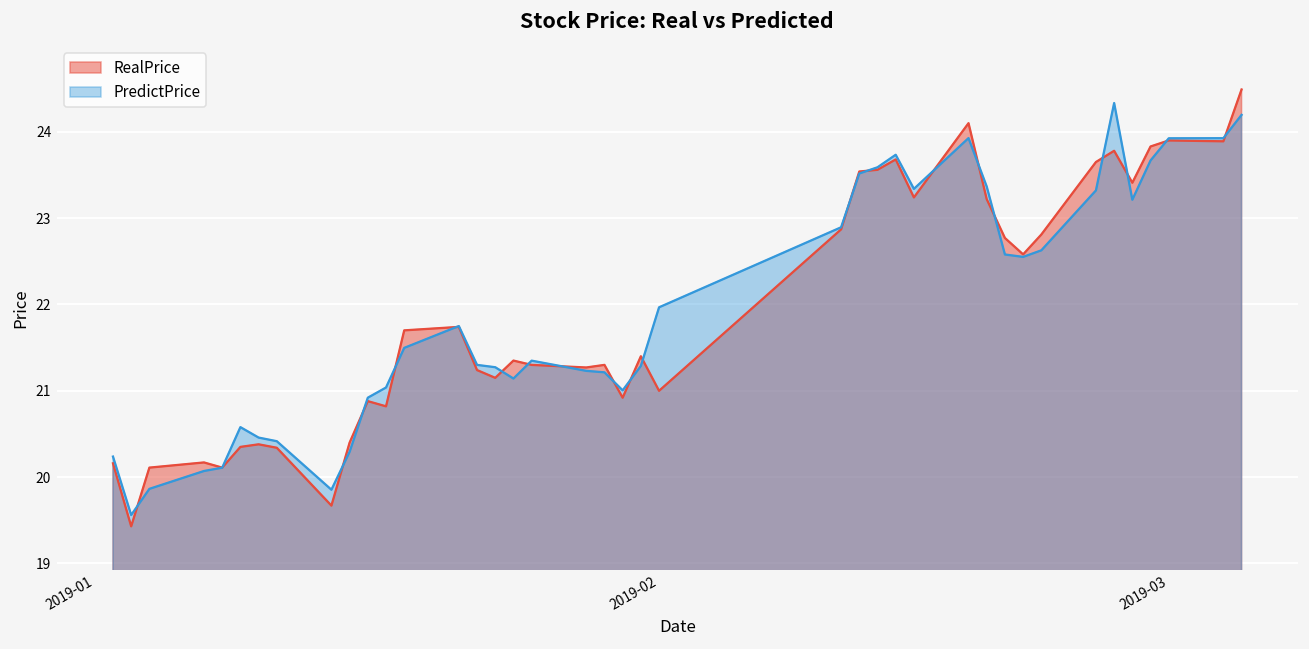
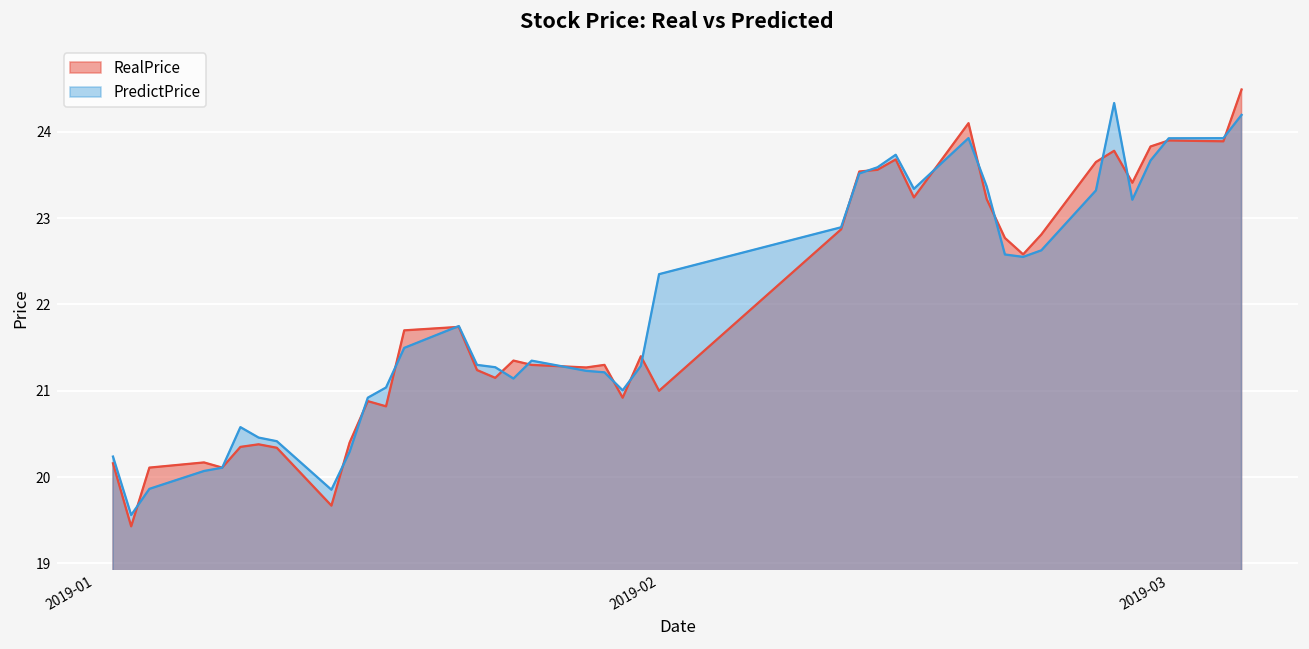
PredictPrice, 2019-02: 22.0 -> 22.4
